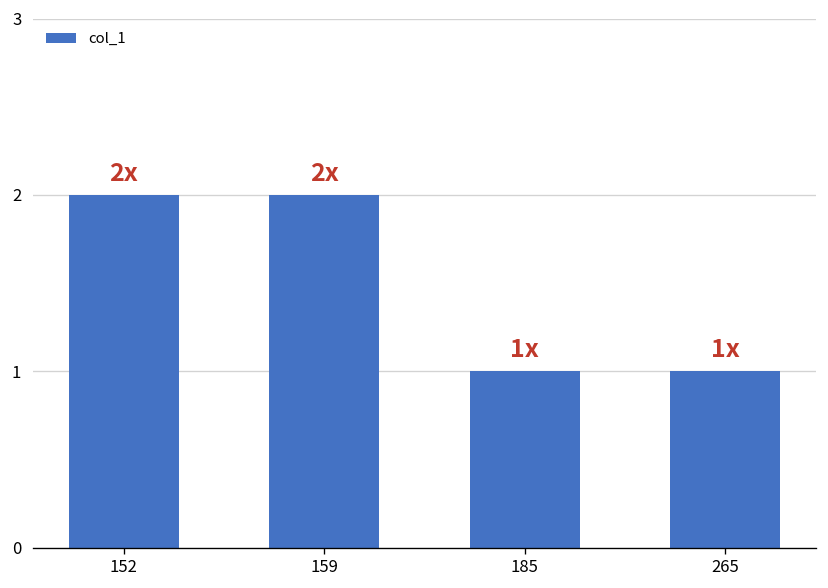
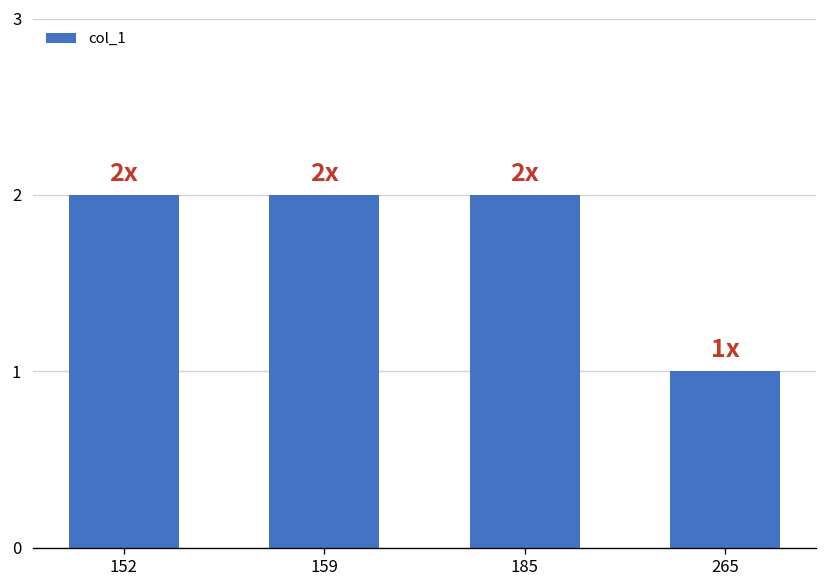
185: 1x -> 2x
